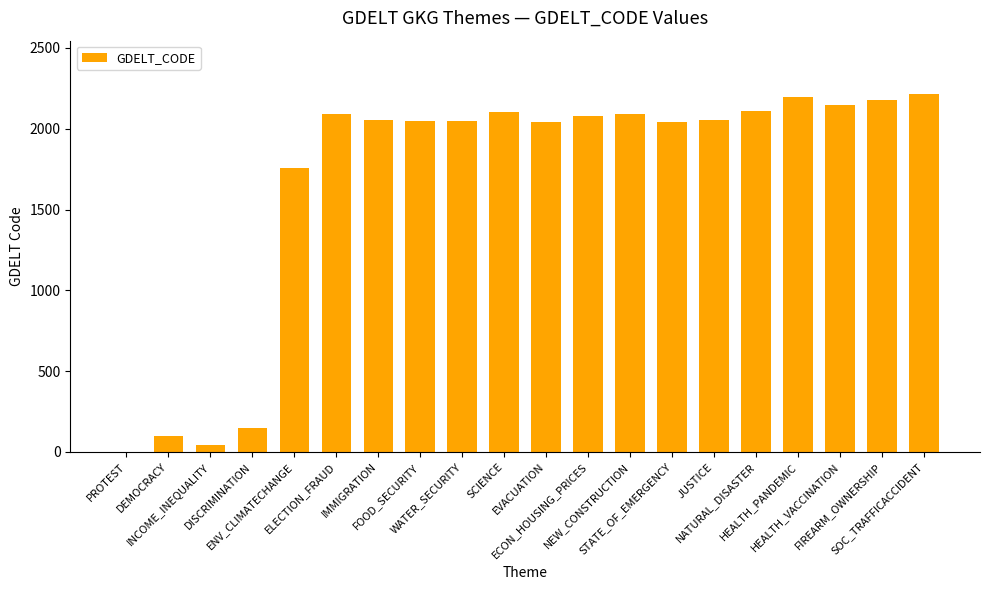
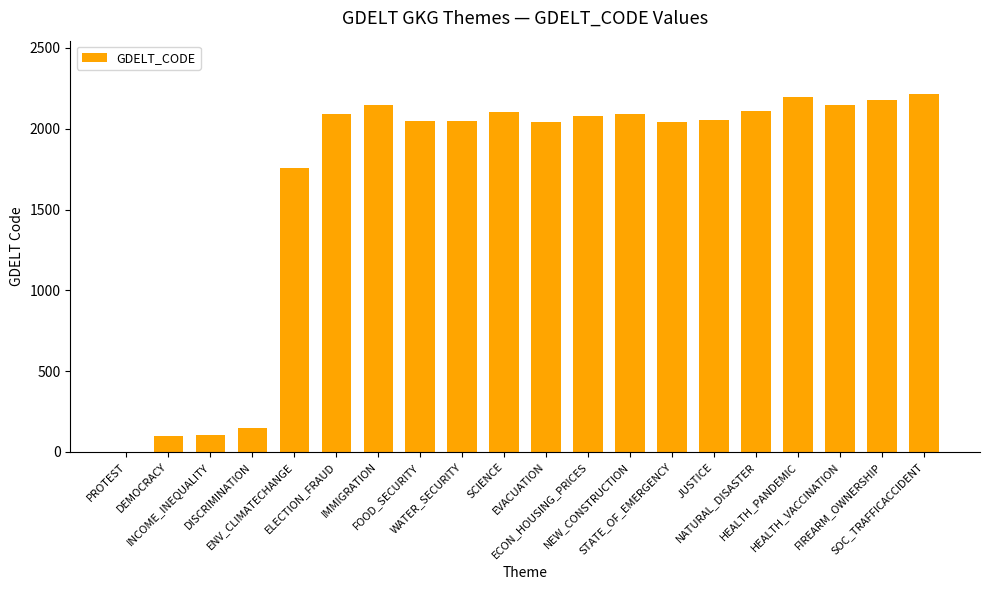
INCOME_INEQUALITY: 50 -> 110
IMMIGRATION: 2060 -> 2150
